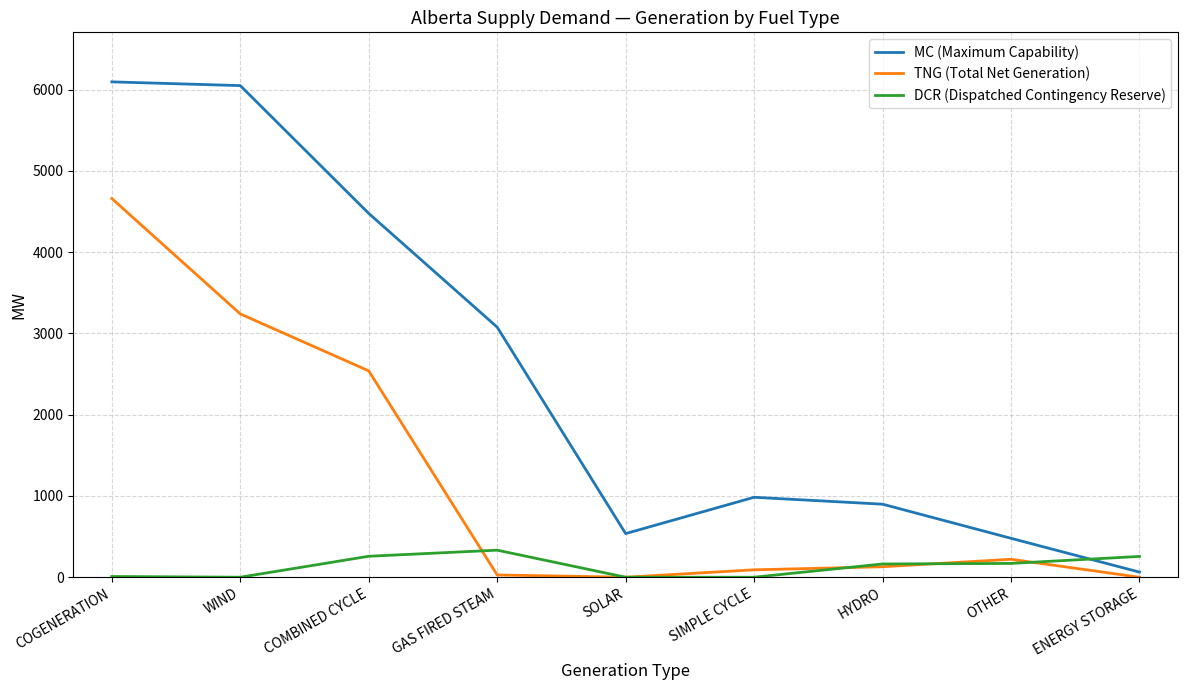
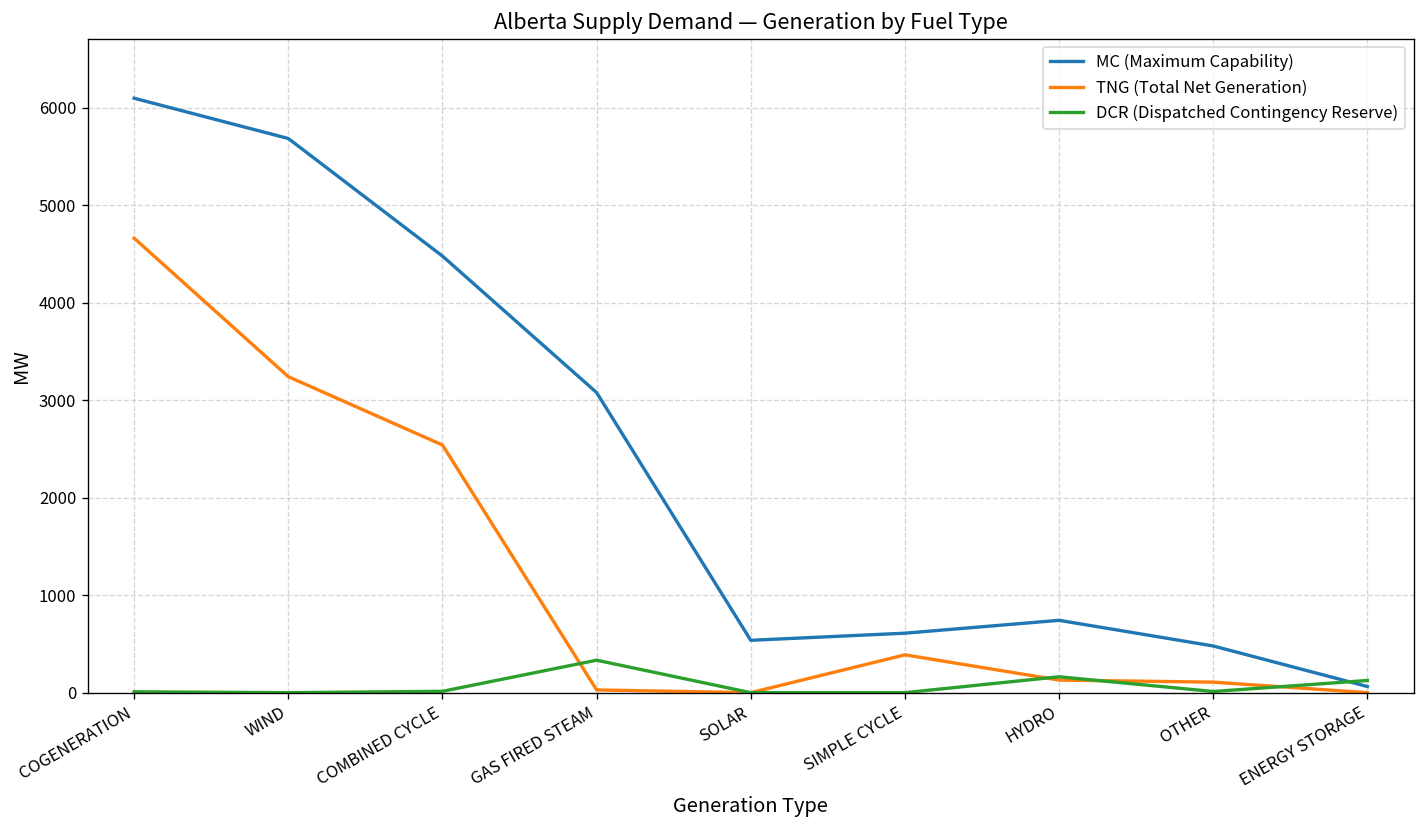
MC (Maximum Capability), WIND: 6100 -> 5700
DCR (Dispatched Contingency Reserve), COMBINED CYCLE: 300 -> 0
MC (Maximum Capability), SIMPLE CYCLE: 1000 -> 600
TNG (Total Net Generation), SIMPLE CYCLE: 100 -> 400
MC (Maximum Capability), HYDRO: 900 -> 700
TNG (Total Net Generation), OTHER: 200 -> 100
DCR (Dispatched Contingency Reserve), OTHER: 200 -> 0
DCR (Dispatched Contingency Reserve), ENERGY STORAGE: 300 -> 100
